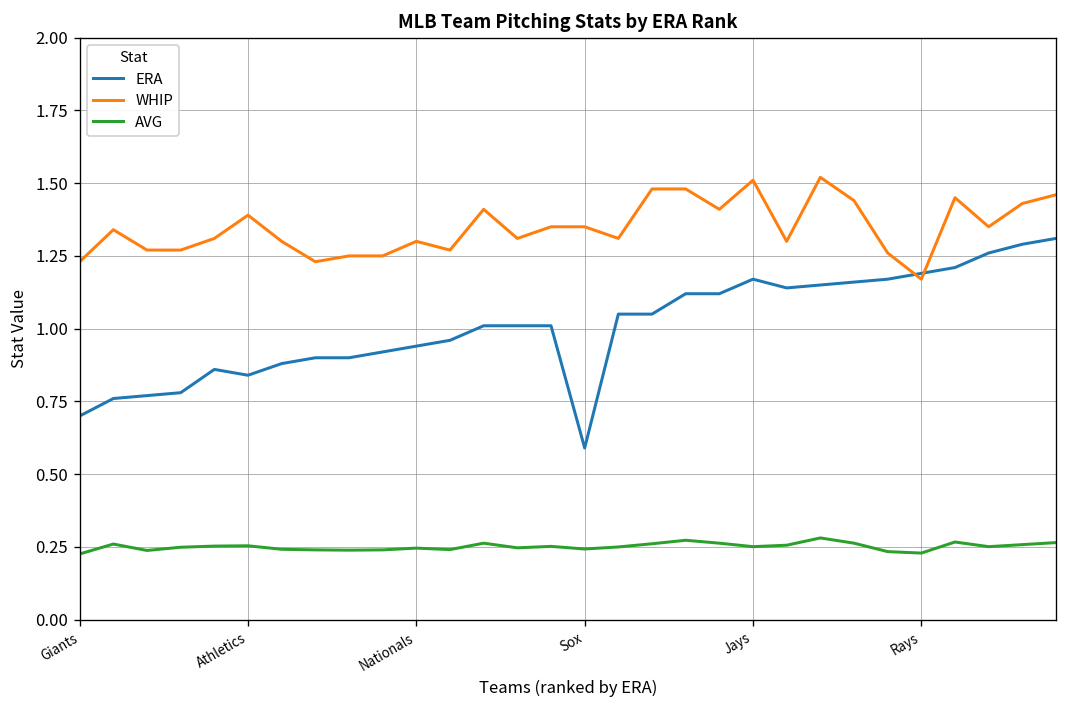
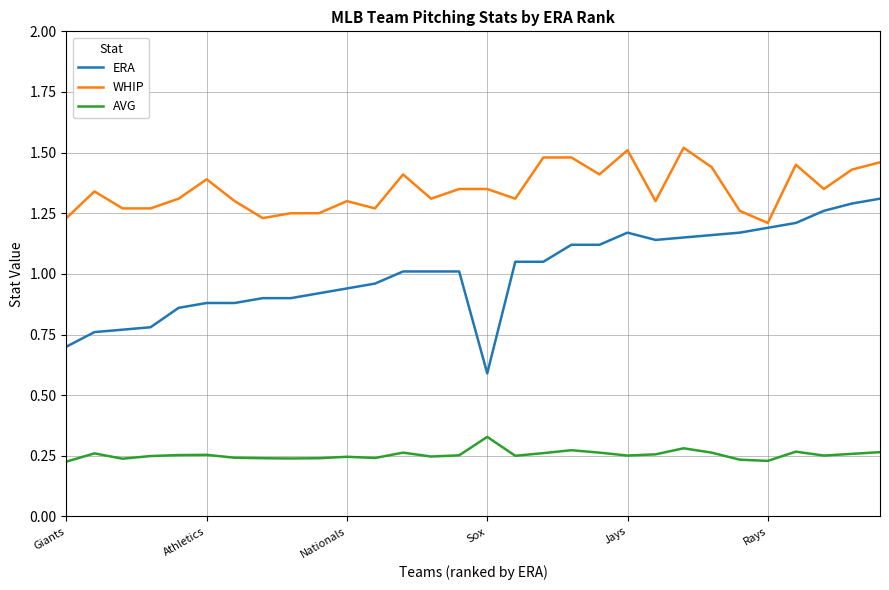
ERA, Athletics: 0.84 -> 0.88
AVG, Sox: 0.24 -> 0.33
WHIP, Rays: 1.17 -> 1.21
